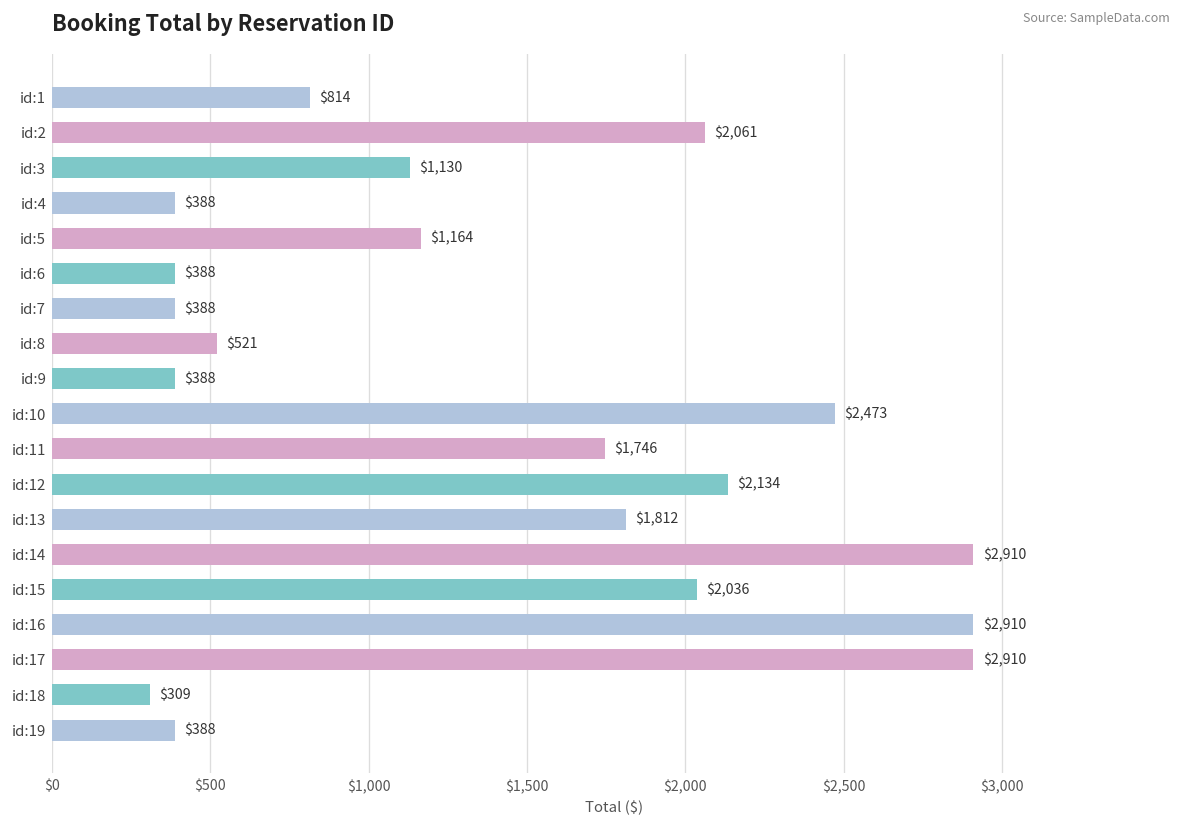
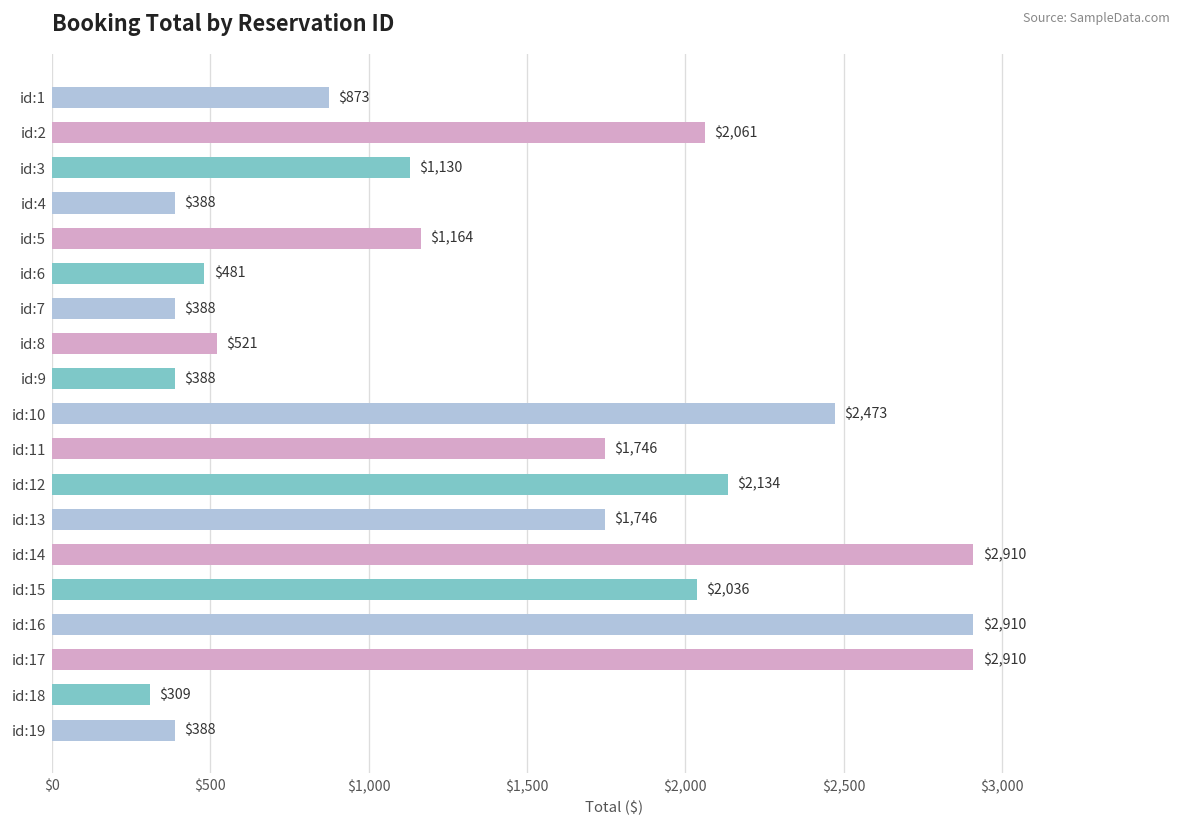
id:1: $814 -> $873
id:6: $388 -> $481
id:13: $1,812 -> $1,746
